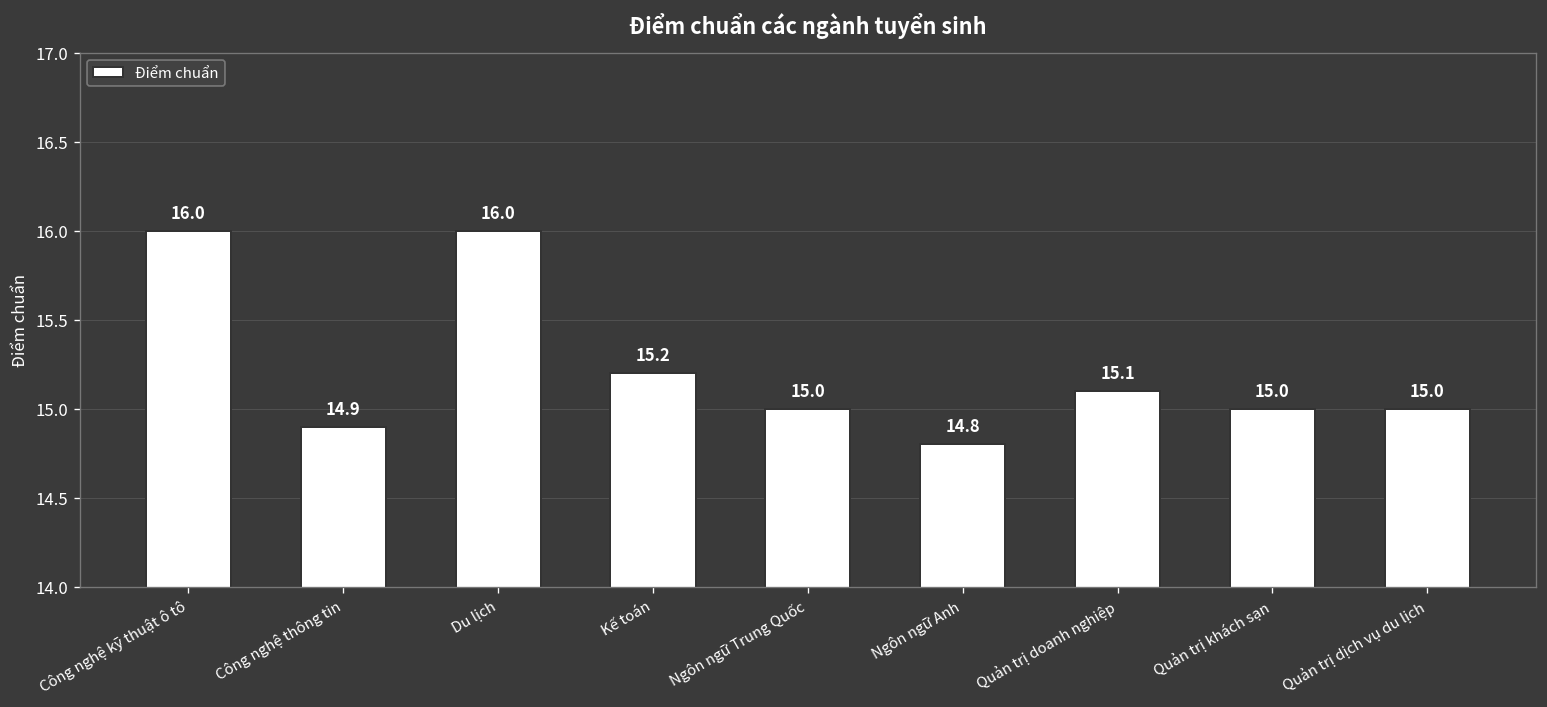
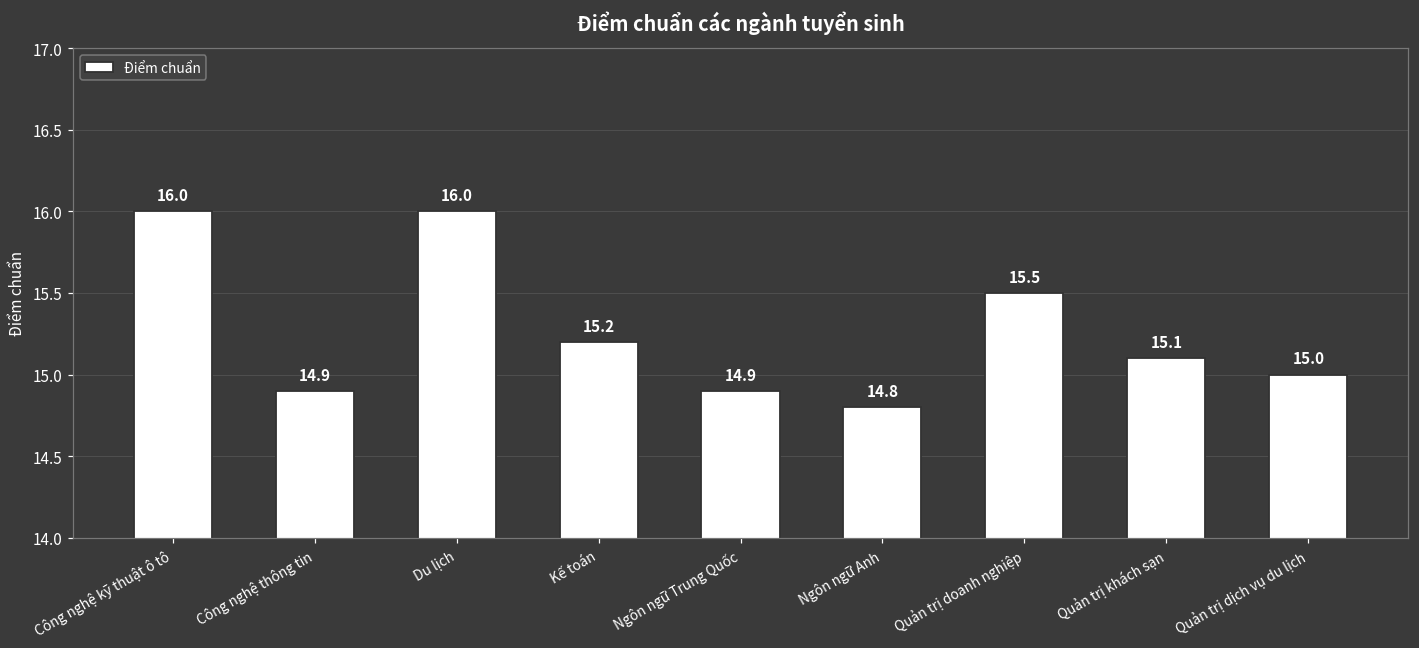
Ngôn ngữ Trung Quốc: 15.0 -> 14.9
Quản trị doanh nghiệp: 15.1 -> 15.5
Quản trị khách sạn: 15.0 -> 15.1
